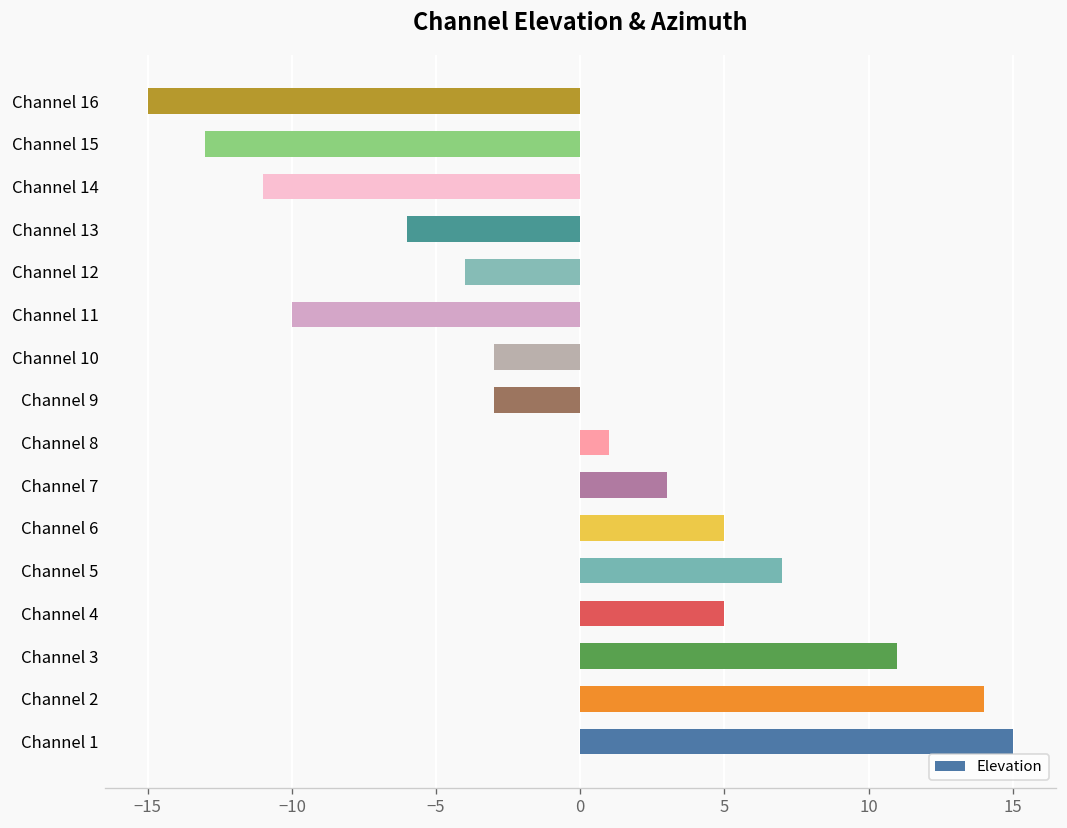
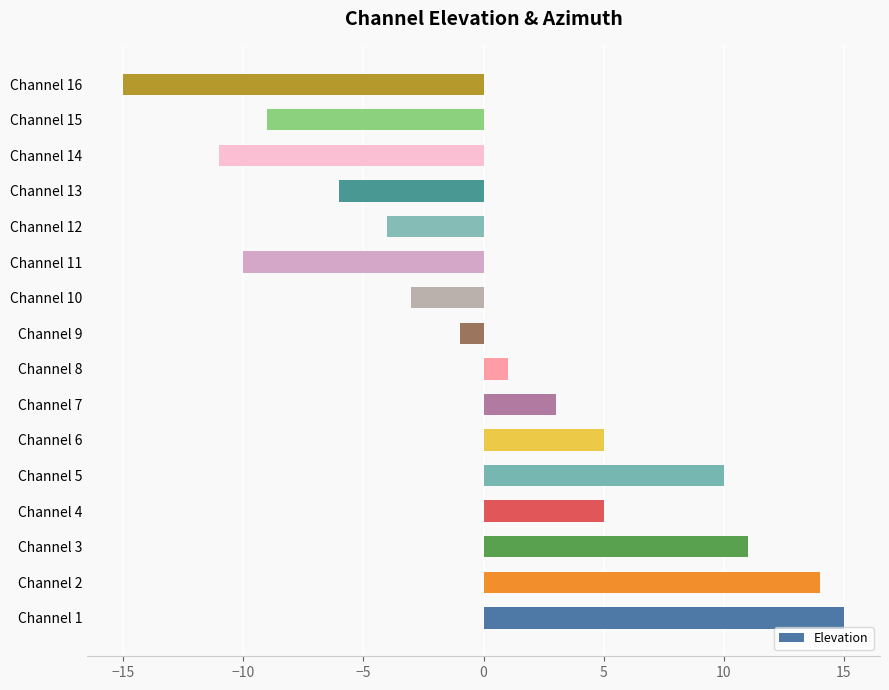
Channel 15: -13 -> -9
Channel 9: -3 -> -1
Channel 5: 7 -> 10
